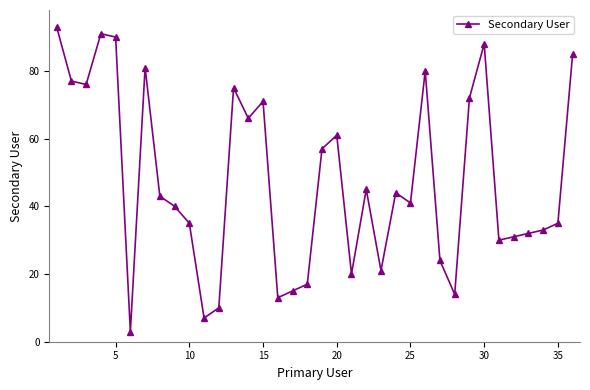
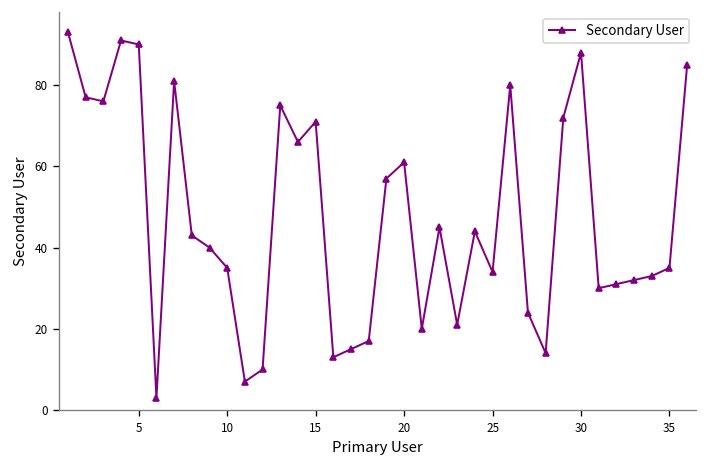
25: 41 -> 34
